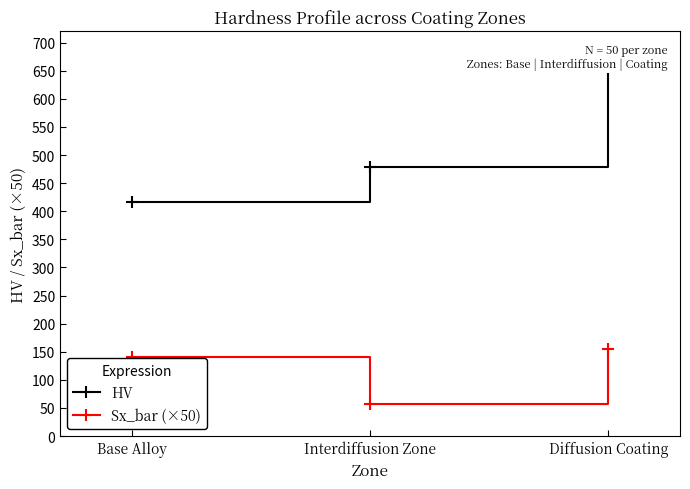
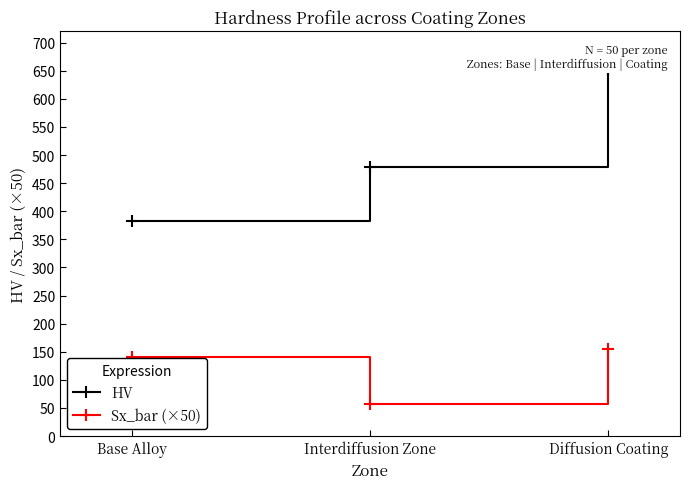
HV, Base Alloy: 420 -> 380
